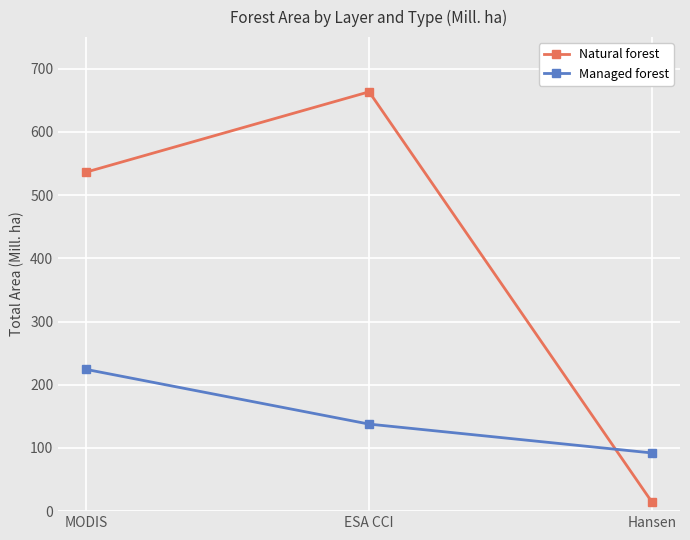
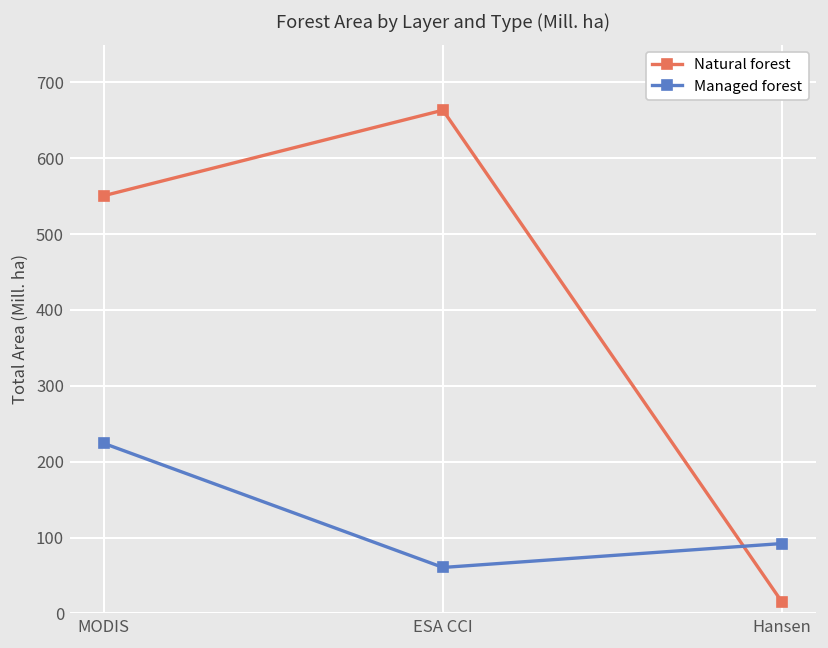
Natural forest, MODIS: 540 -> 550
Managed forest, ESA CCI: 140 -> 60
